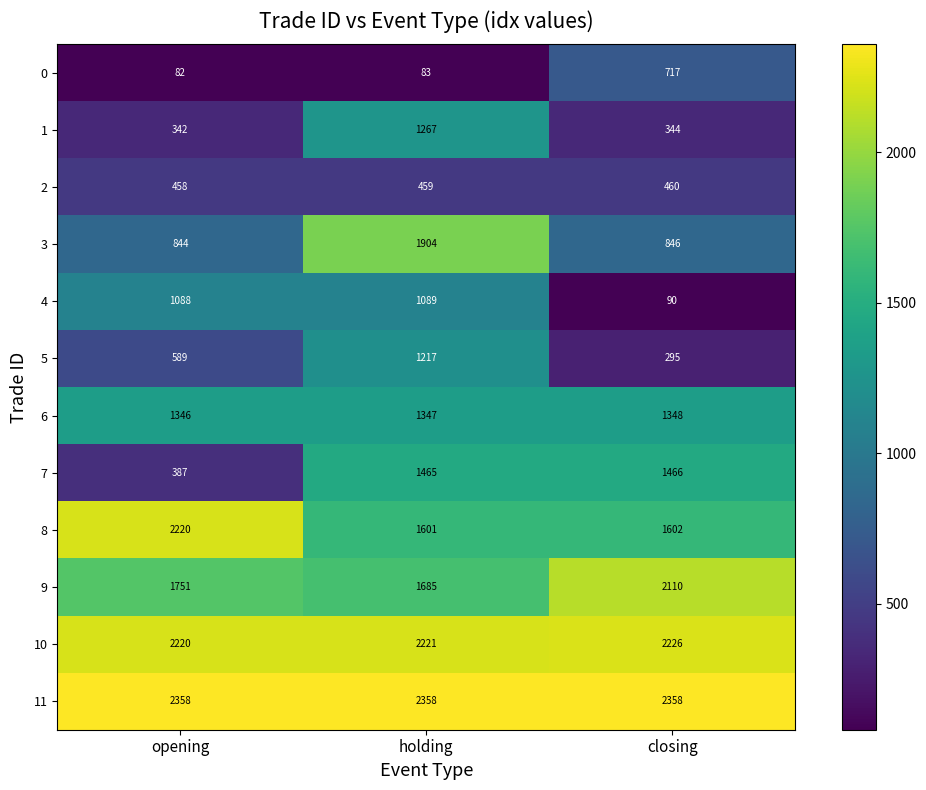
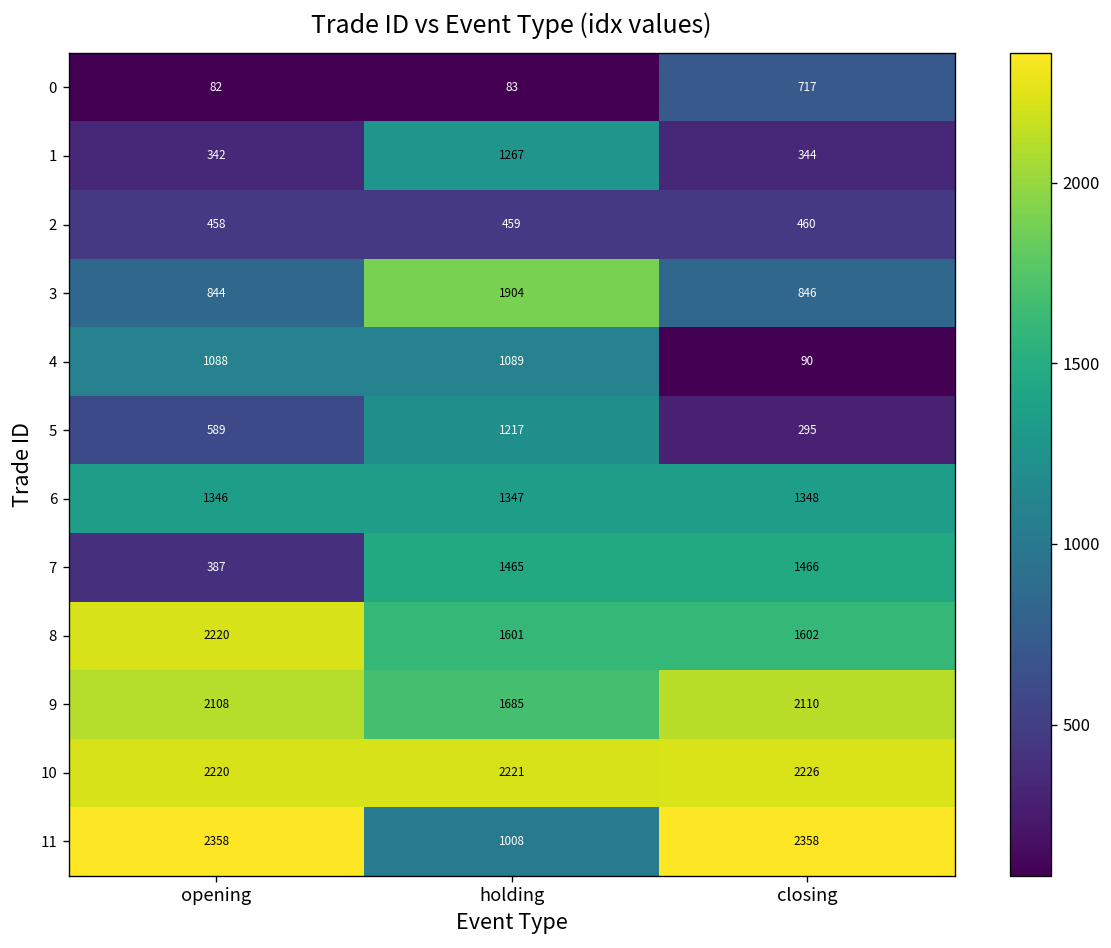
9, opening: 1751 -> 2108
11, holding: 2358 -> 1008
